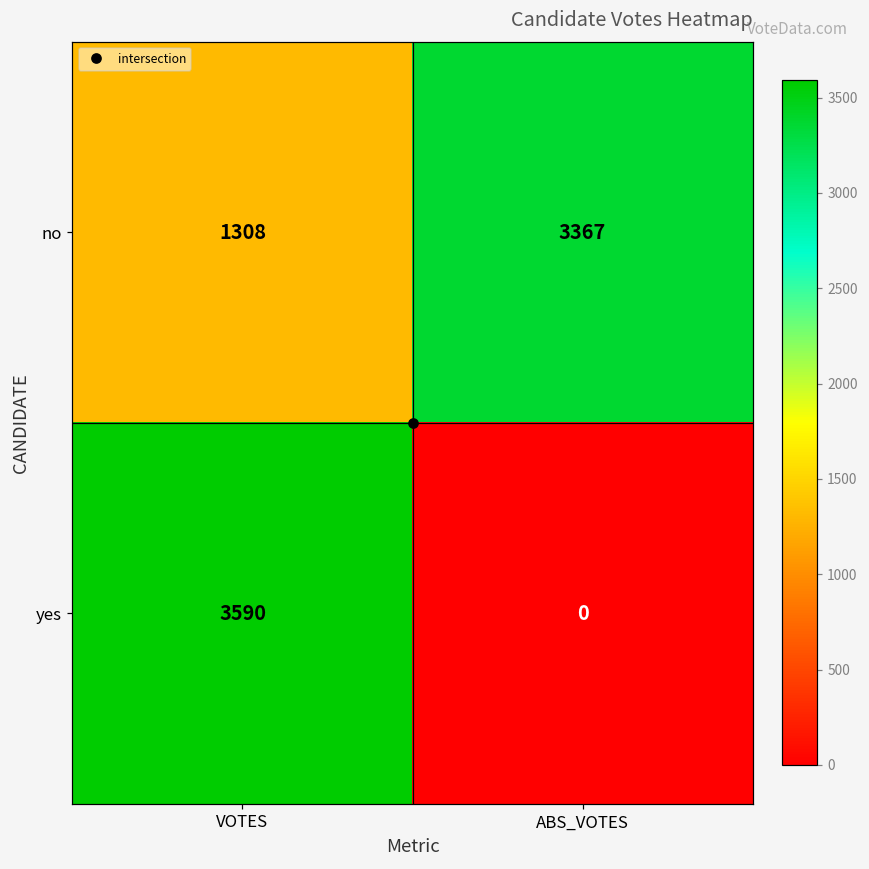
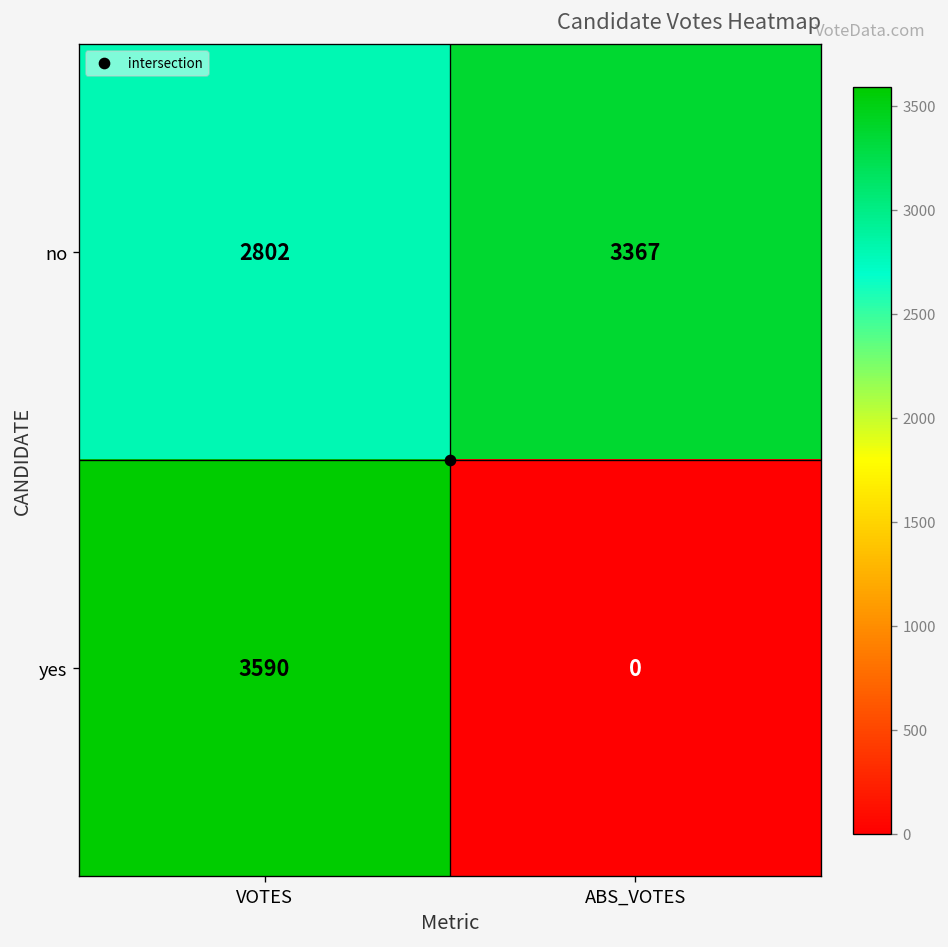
no, VOTES: 1308 -> 2802
